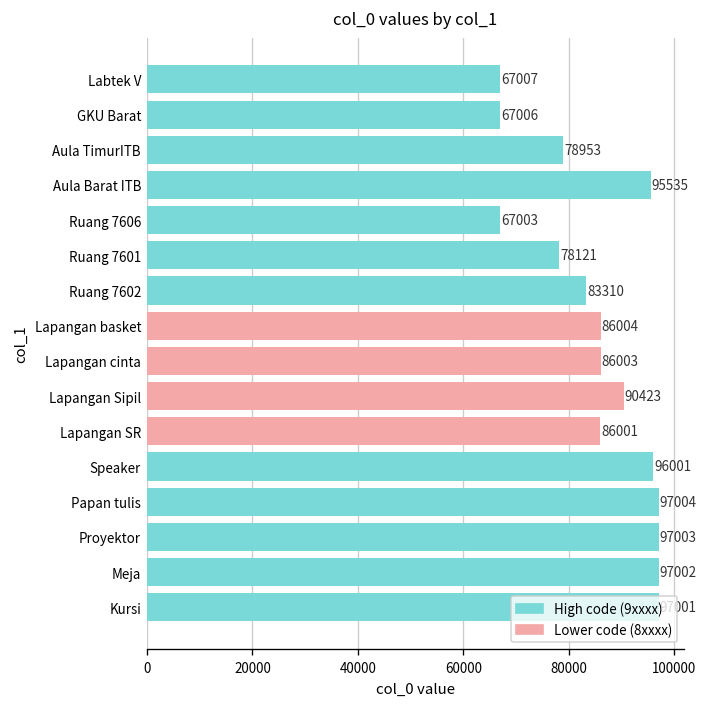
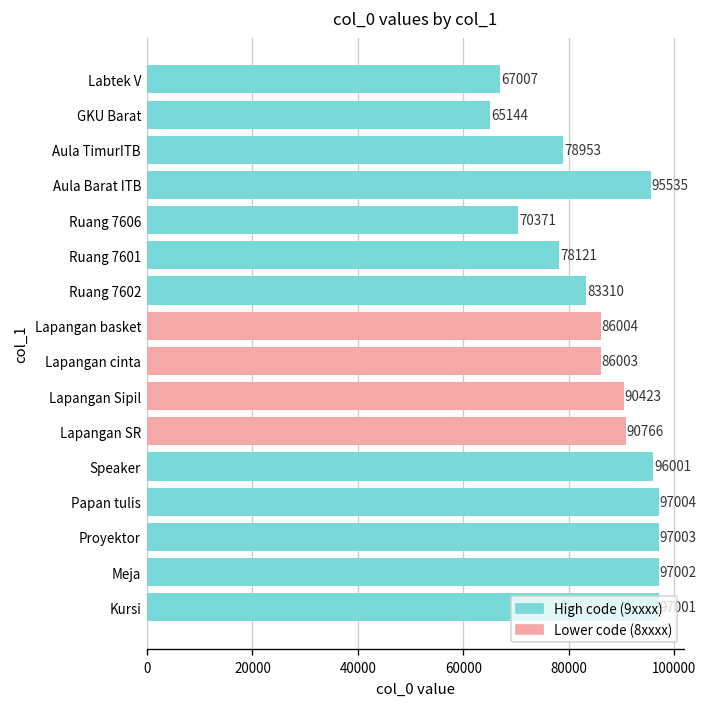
GKU Barat: 67006 -> 65144
Ruang 7606: 67003 -> 70371
Lapangan SR: 86001 -> 90766
